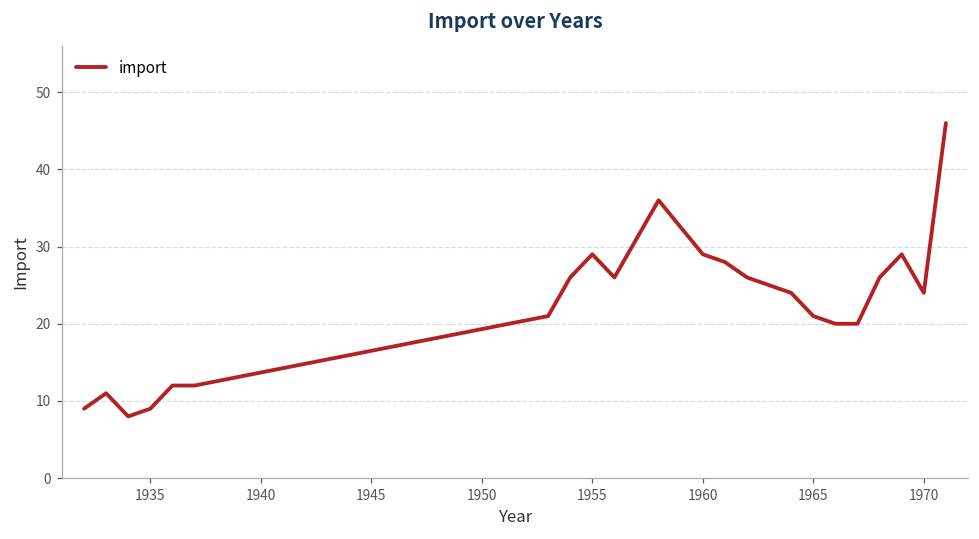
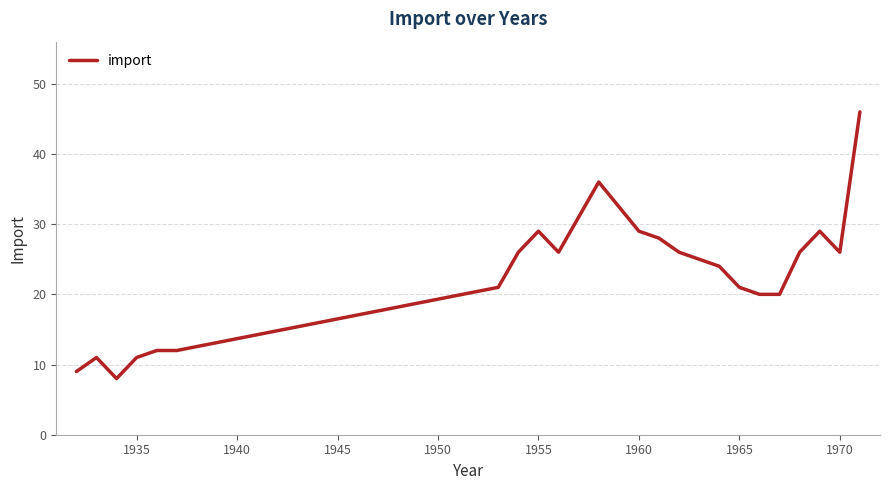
1935: 9 -> 11
1970: 24 -> 26
